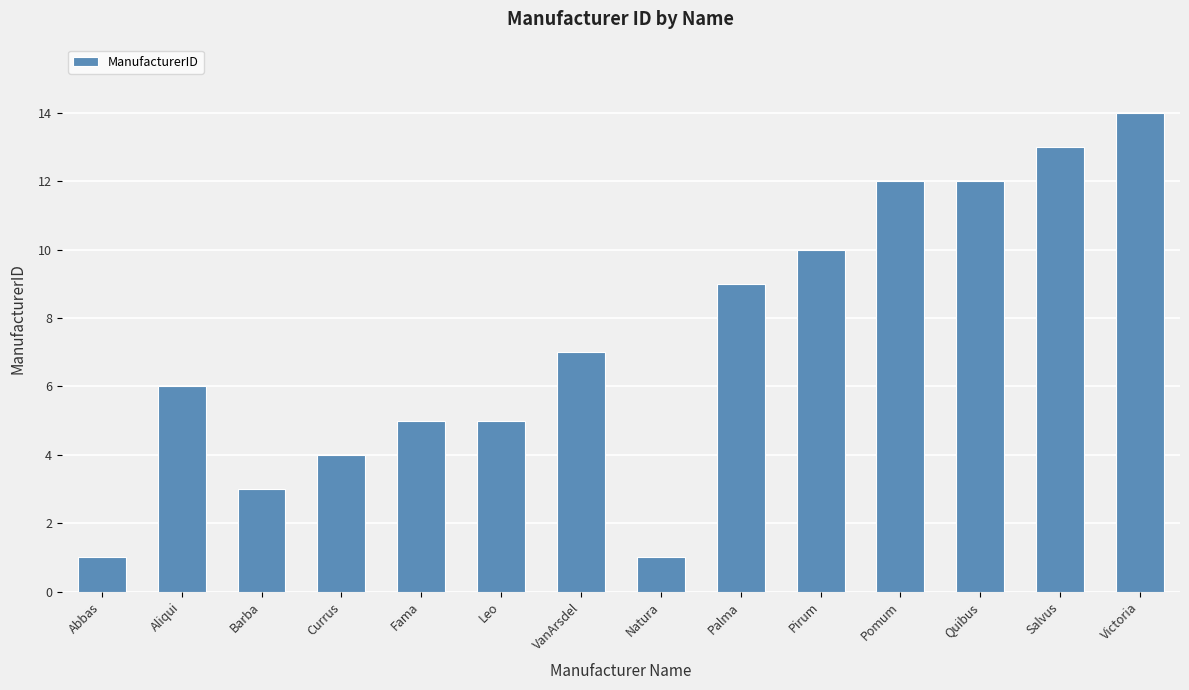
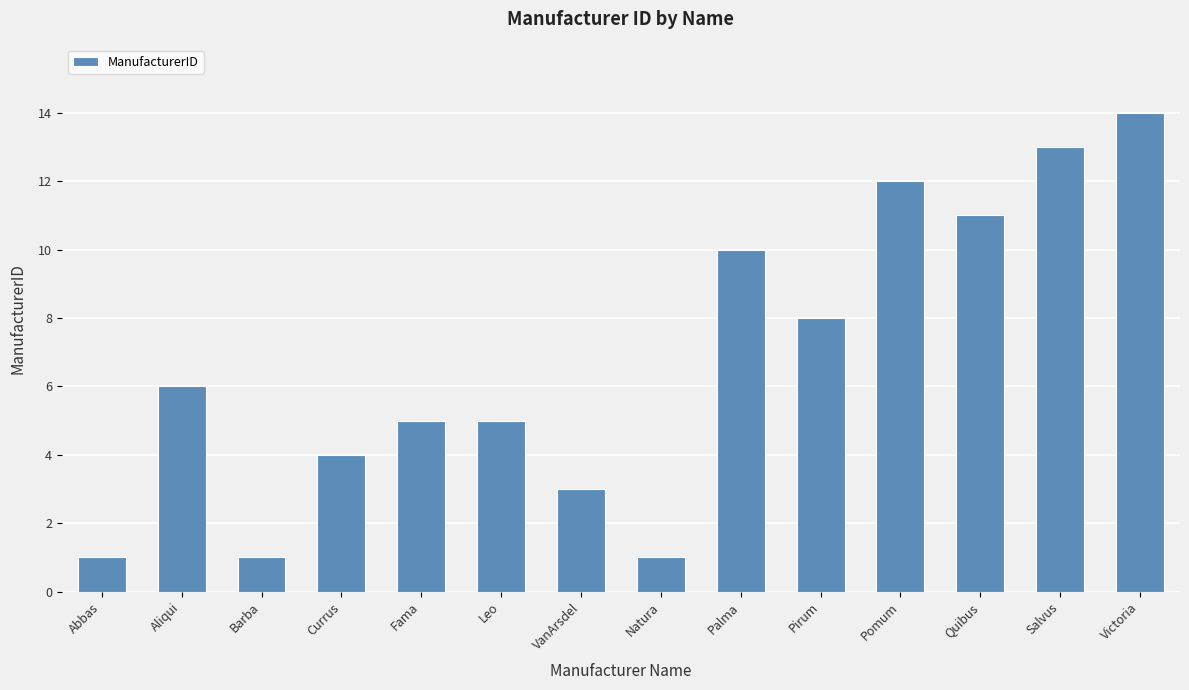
Barba: 3 -> 1
VanArsdel: 7 -> 3
Palma: 9 -> 10
Pirum: 10 -> 8
Quibus: 12 -> 11
